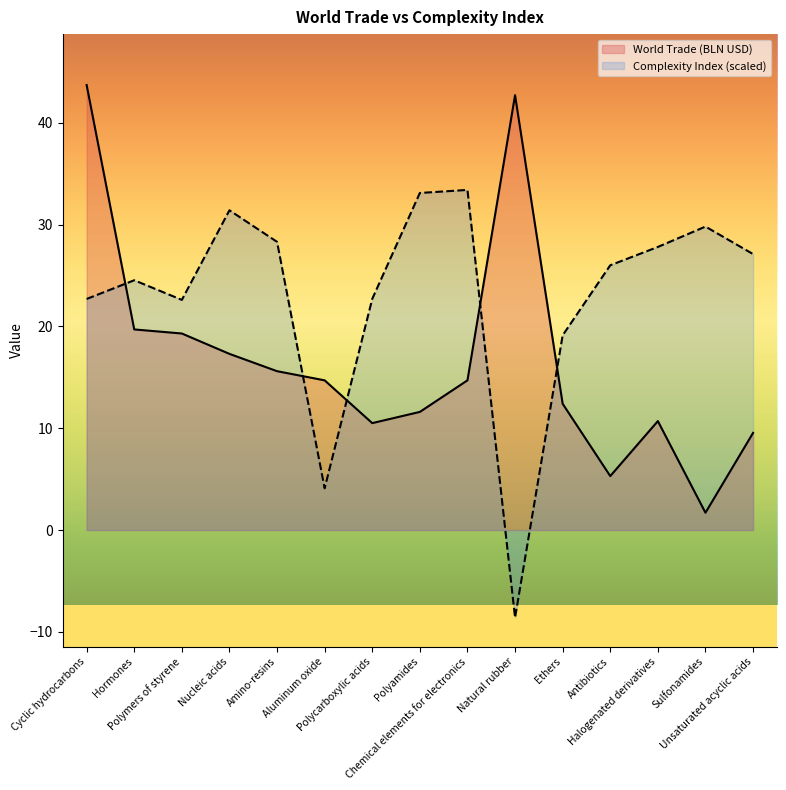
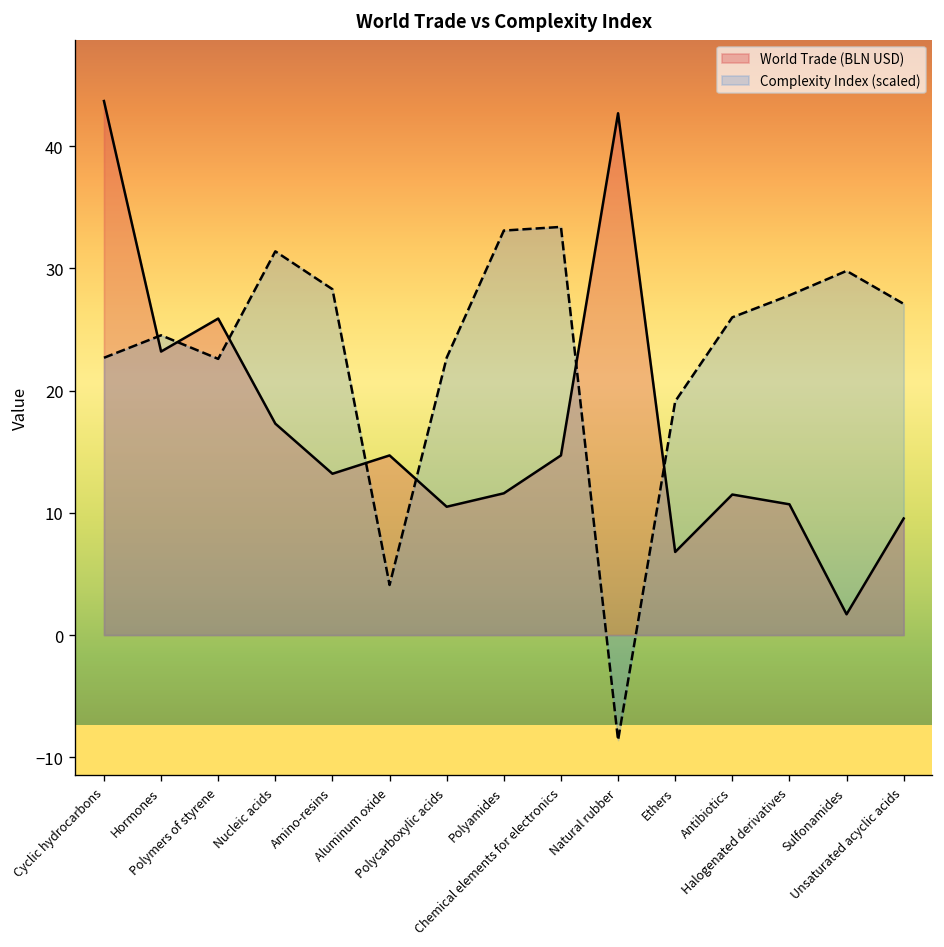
World Trade (BLN USD), Hormones: 19.7 -> 23.2
World Trade (BLN USD), Polymers of styrene: 19.3 -> 25.9
World Trade (BLN USD), Amino-resins: 15.6 -> 13.2
World Trade (BLN USD), Ethers: 12.4 -> 6.8
World Trade (BLN USD), Antibiotics: 5.3 -> 11.5
